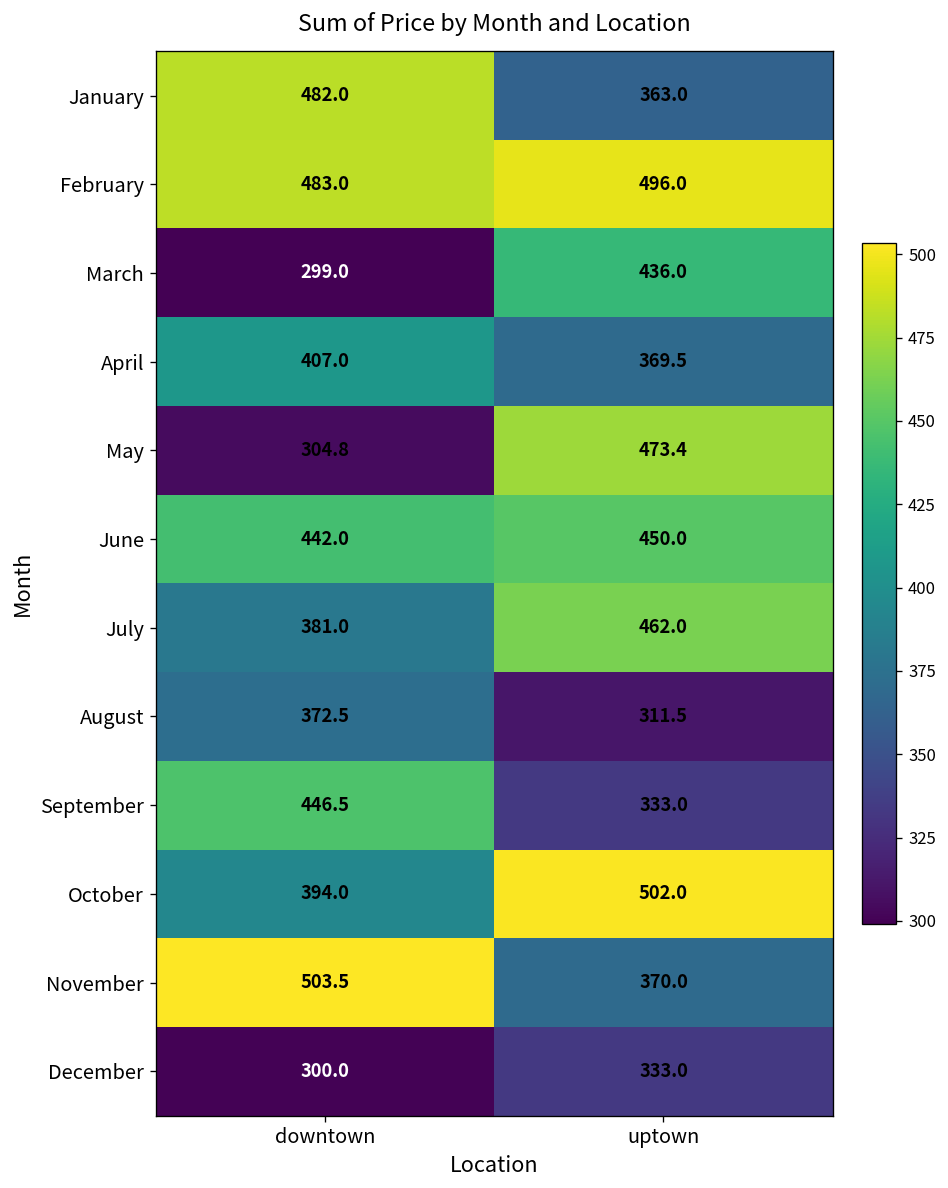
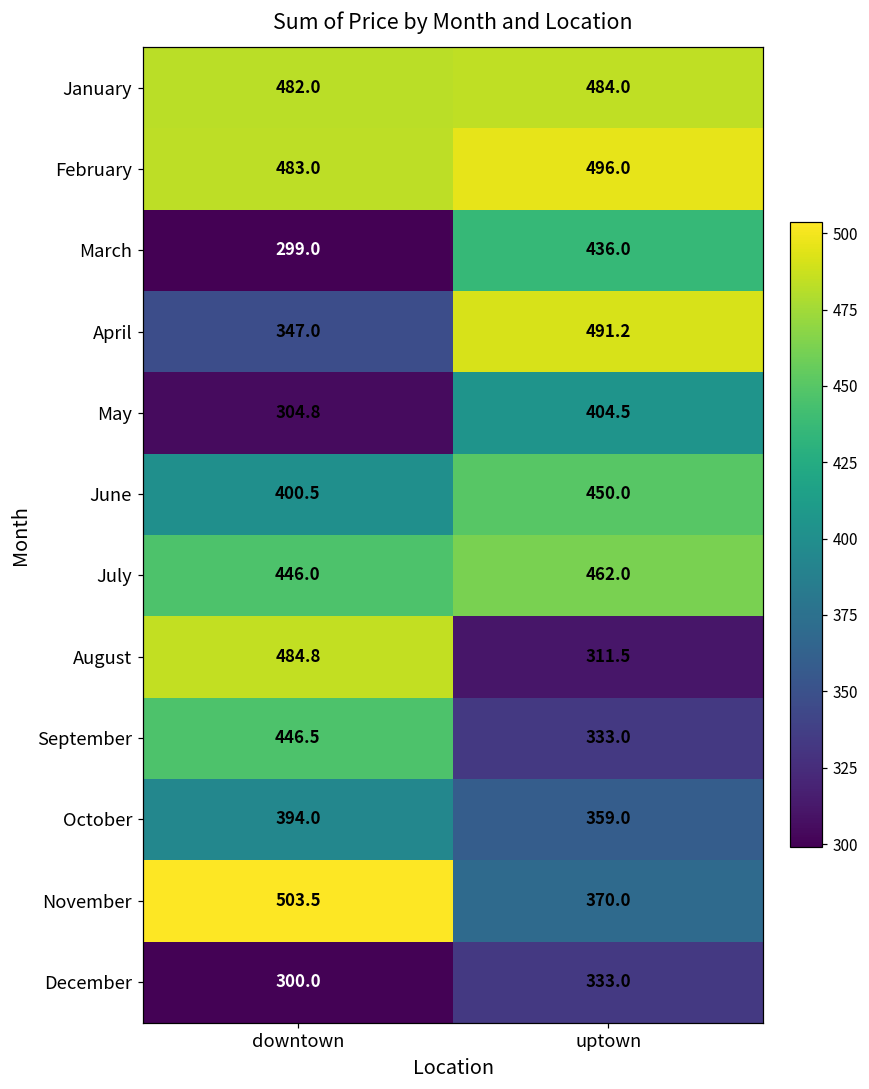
January, uptown: 363.0 -> 484.0
April, downtown: 407.0 -> 347.0
April, uptown: 369.5 -> 491.2
May, uptown: 473.4 -> 404.5
June, downtown: 442.0 -> 400.5
July, downtown: 381.0 -> 446.0
August, downtown: 372.5 -> 484.8
October, uptown: 502.0 -> 359.0
